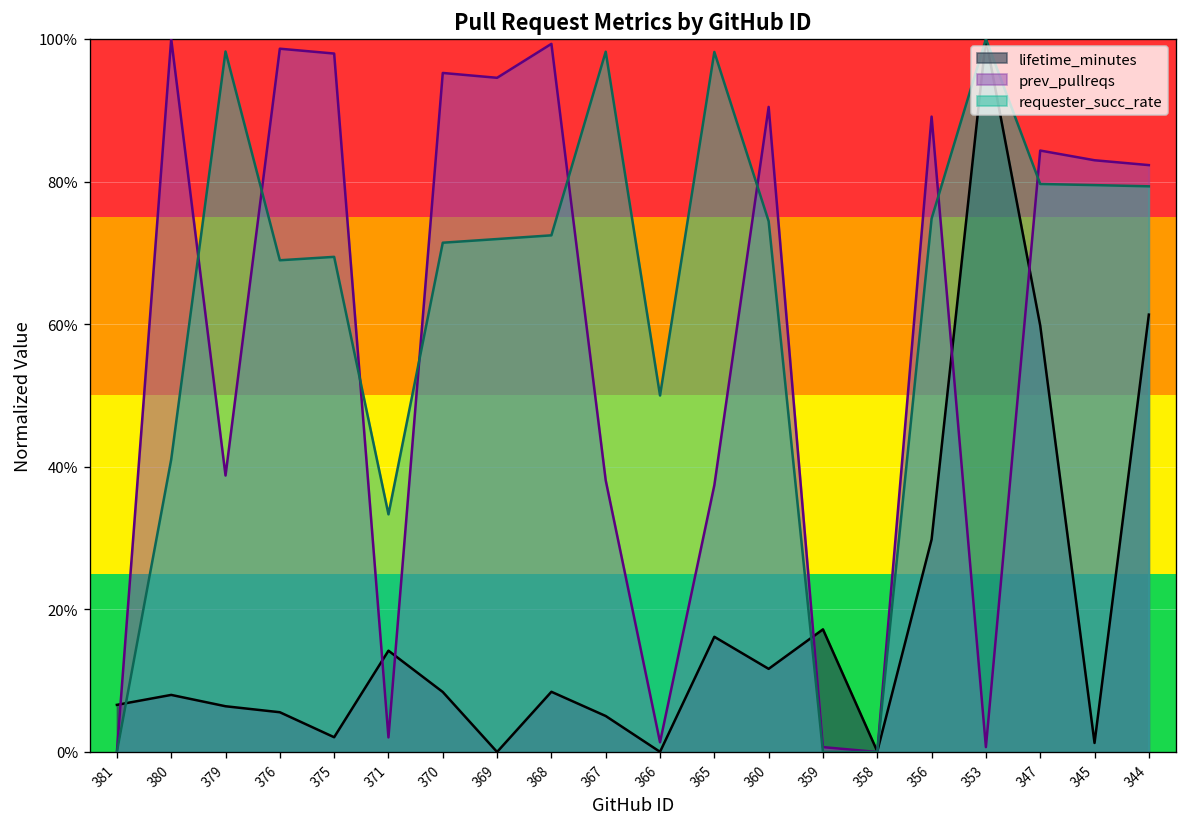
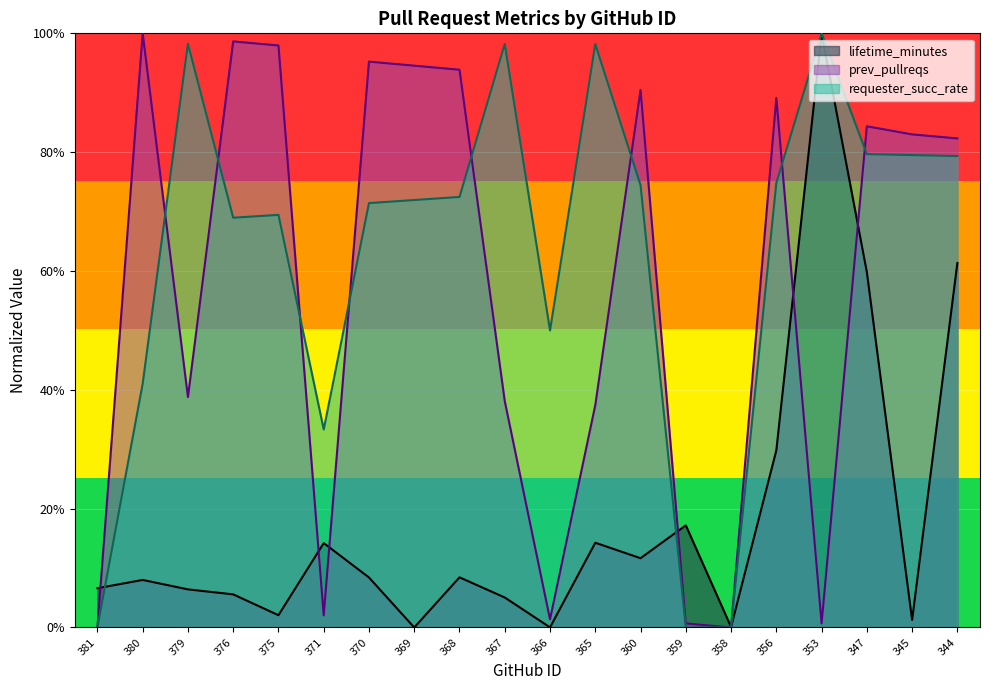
prev_pullreqs, 368: 99% -> 94%
lifetime_minutes, 365: 16% -> 14%
